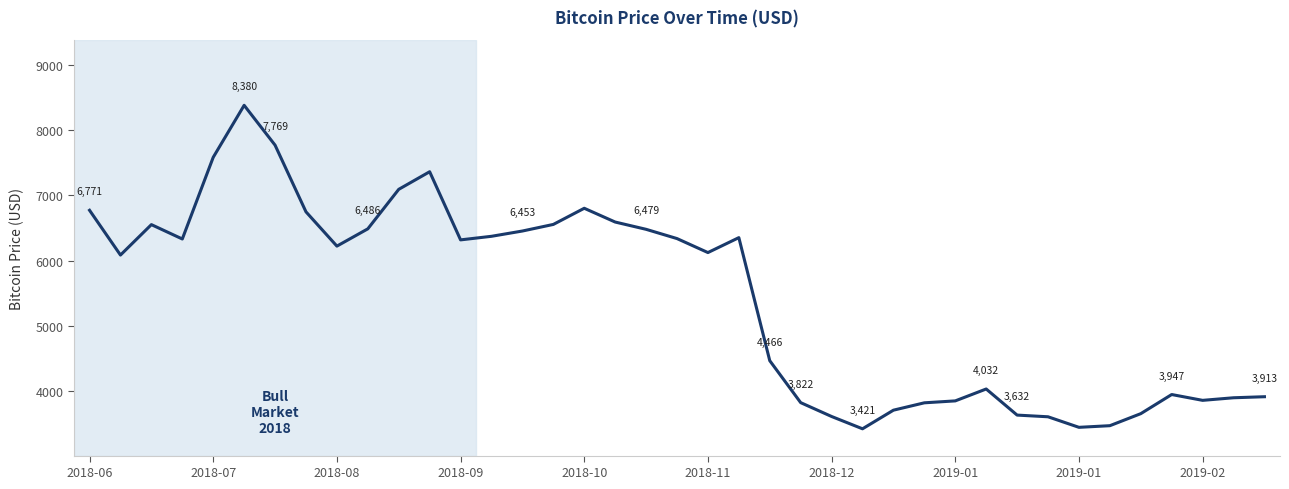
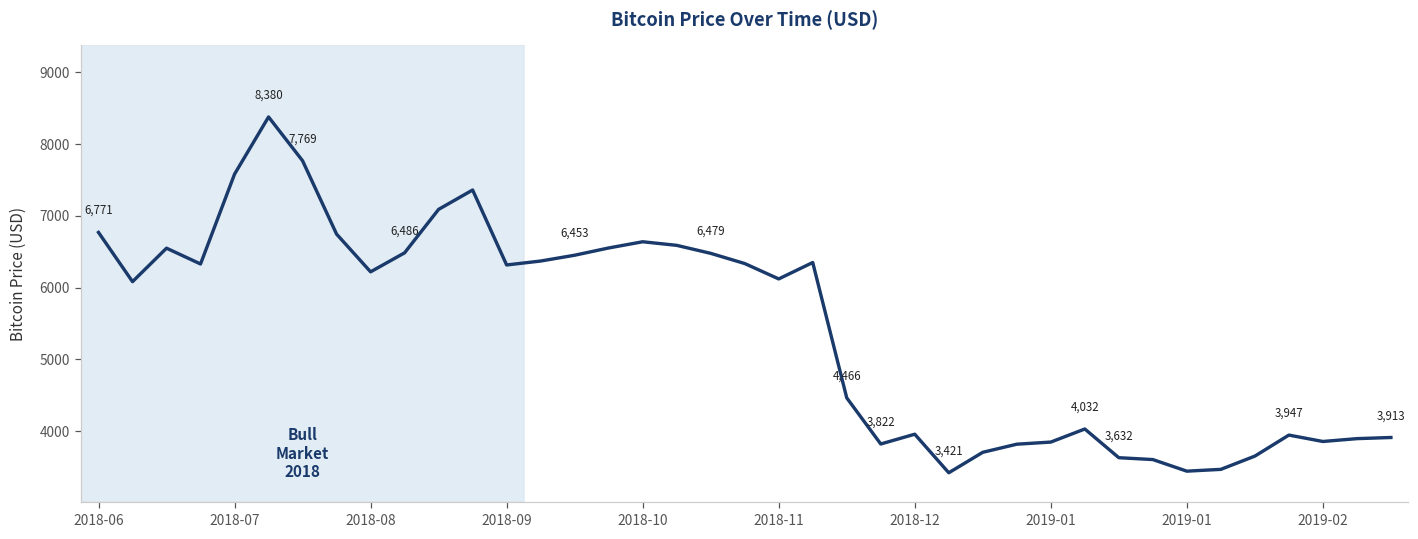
2018-10: 6800 -> 6600
2018-12: 3600 -> 4000
